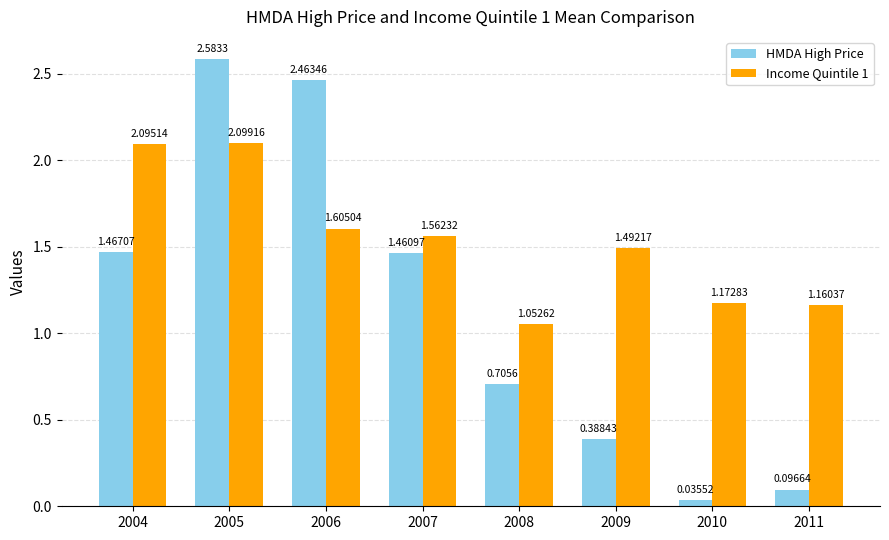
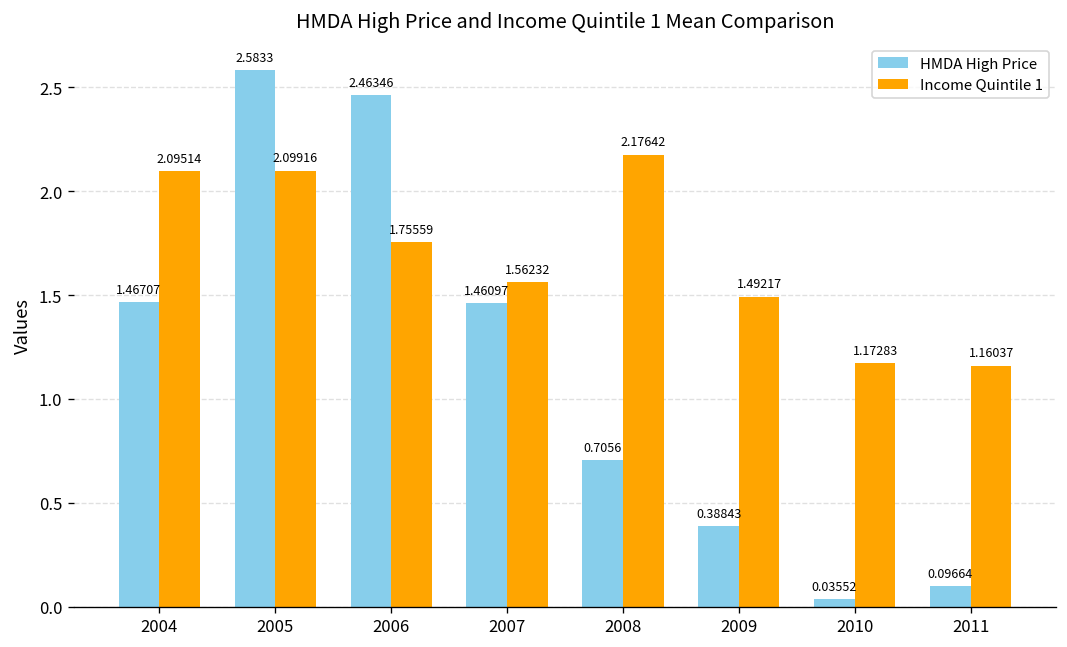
Income Quintile 1, 2006: 1.60504 -> 1.75559
Income Quintile 1, 2008: 1.05262 -> 2.17642
